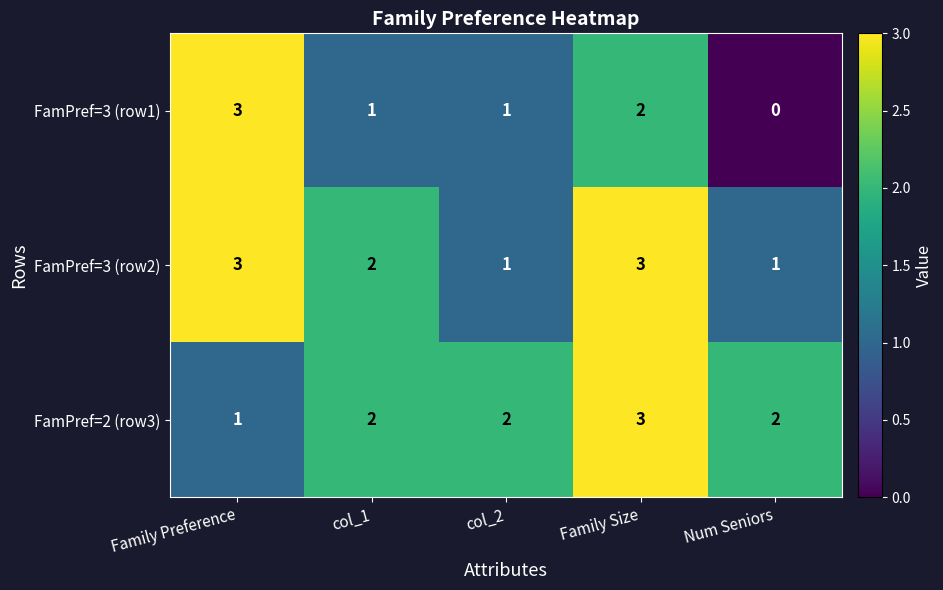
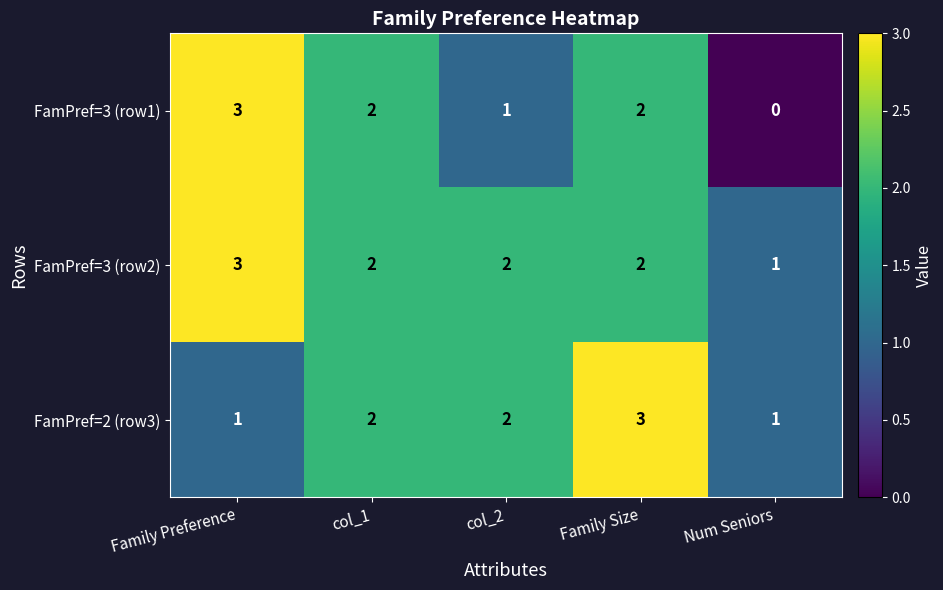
FamPref=3 (row1), col_1: 1 -> 2
FamPref=3 (row2), col_2: 1 -> 2
FamPref=3 (row2), Family Size: 3 -> 2
FamPref=2 (row3), Num Seniors: 2 -> 1
